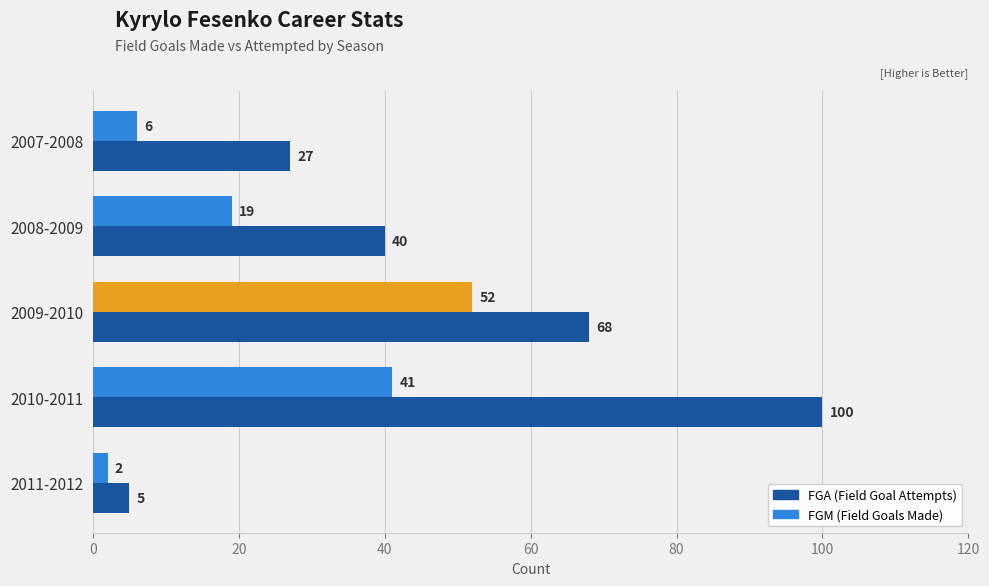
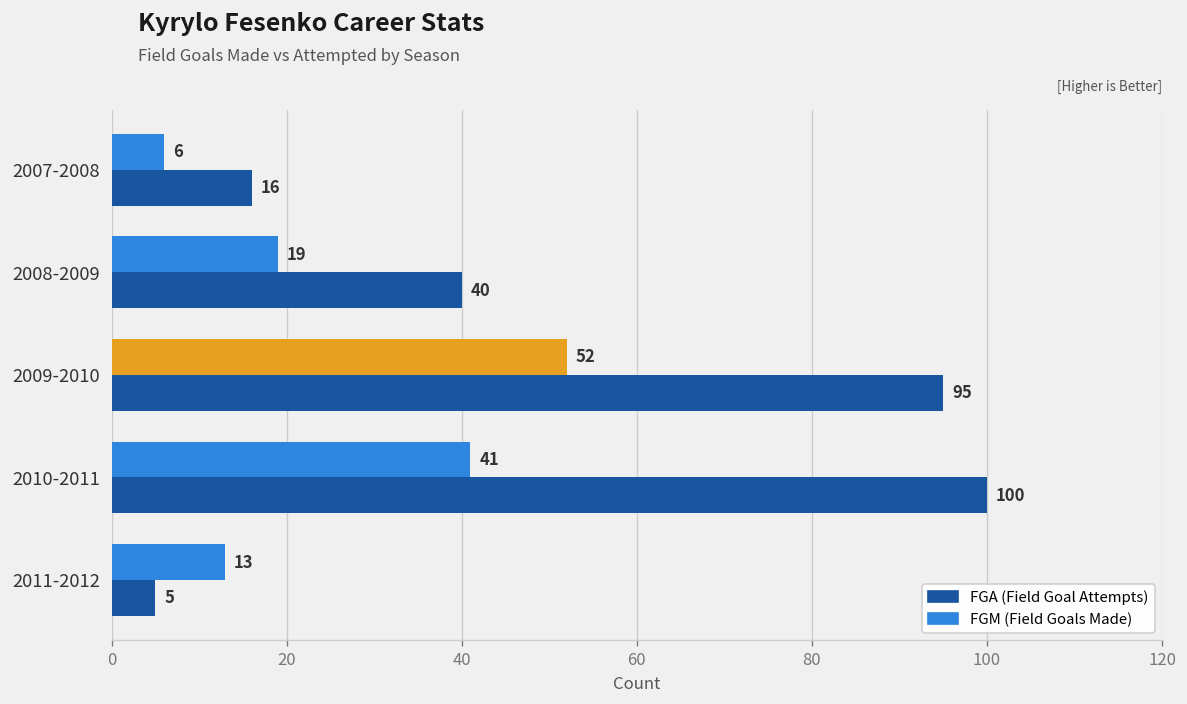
FGA (Field Goal Attempts), 2007-2008: 27 -> 16
FGA (Field Goal Attempts), 2009-2010: 68 -> 95
FGM (Field Goals Made), 2011-2012: 2 -> 13
